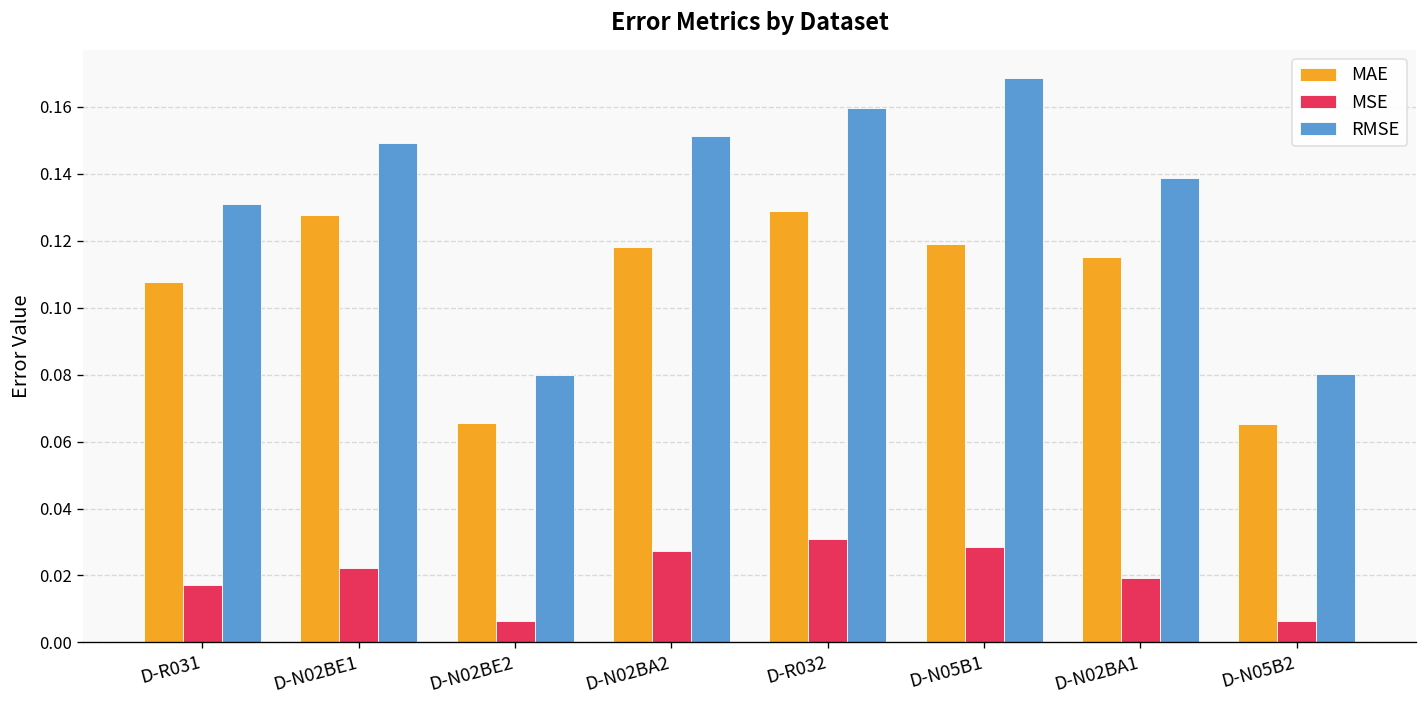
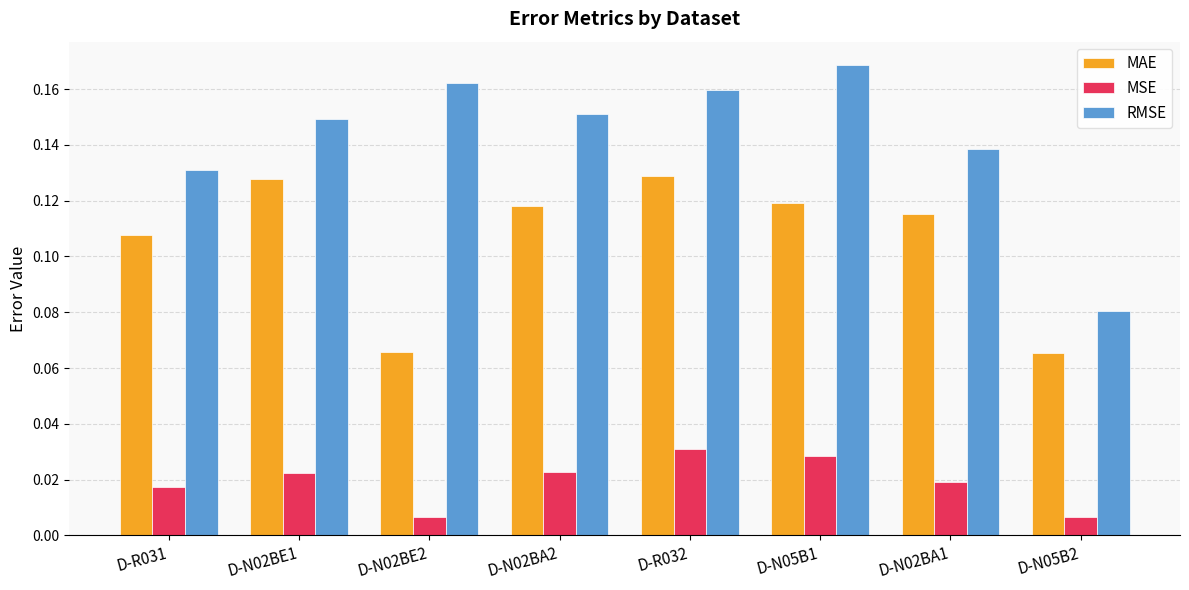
RMSE, D-N02BE2: 0.080 -> 0.162
MSE, D-N02BA2: 0.027 -> 0.023
